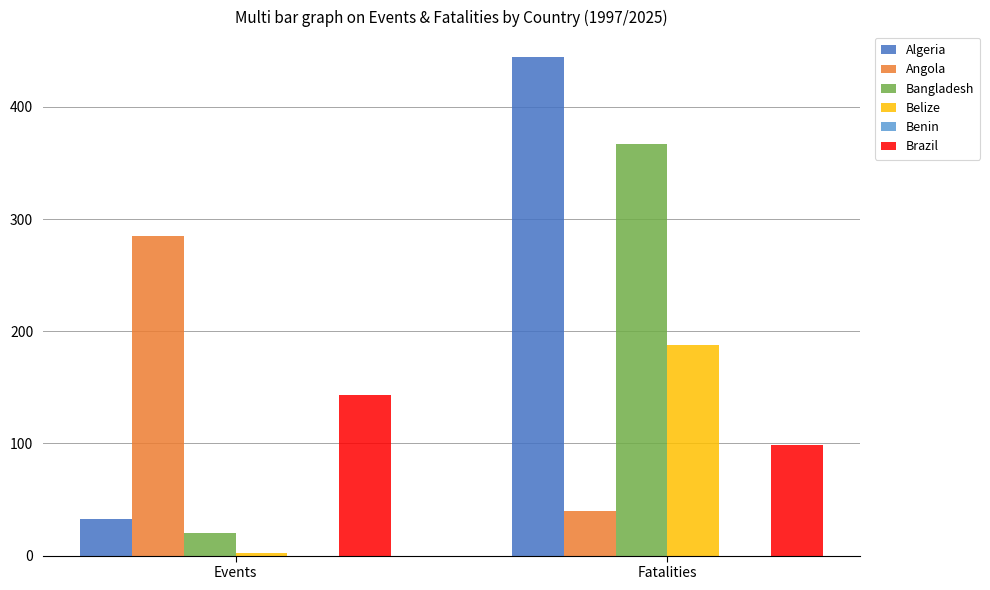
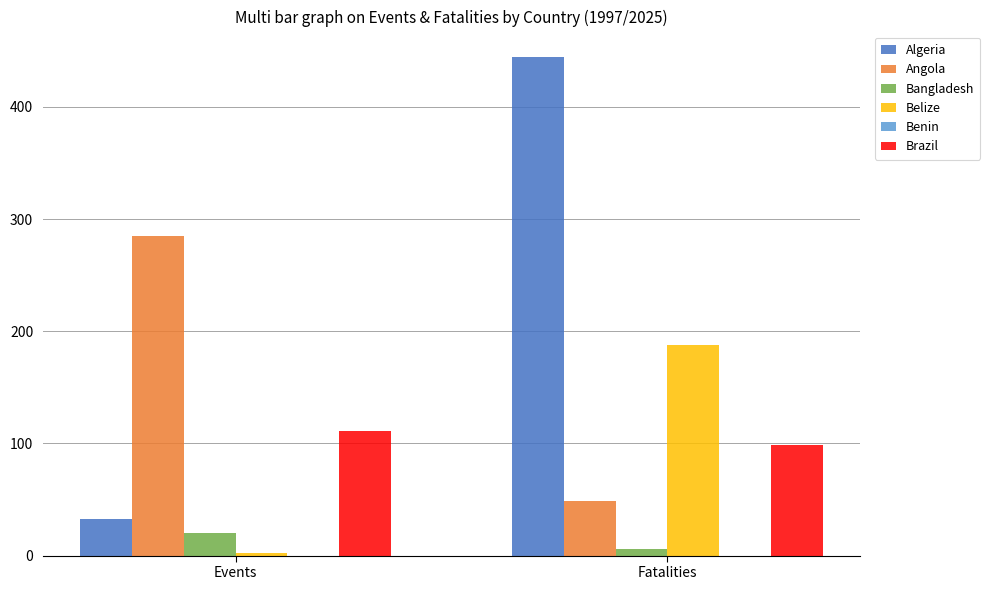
Brazil, Events: 143 -> 111
Angola, Fatalities: 40 -> 49
Bangladesh, Fatalities: 367 -> 6
